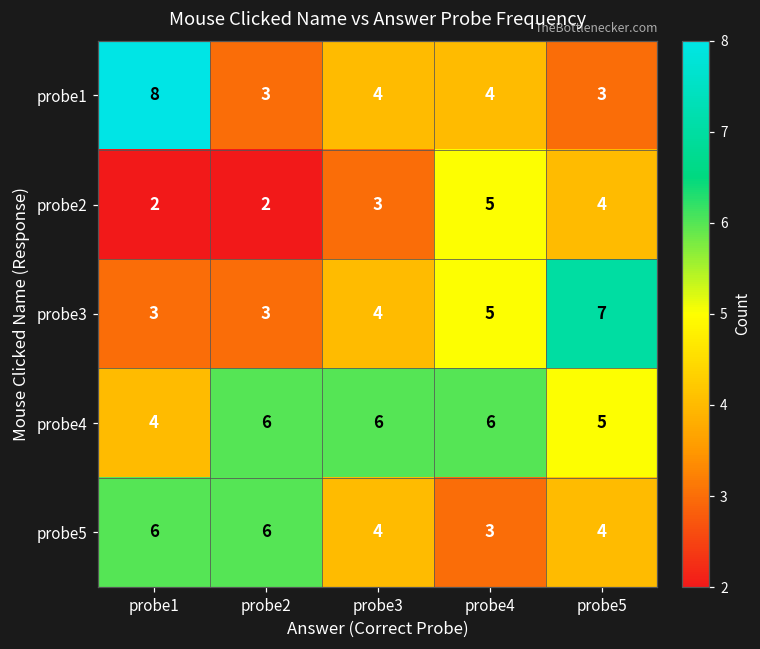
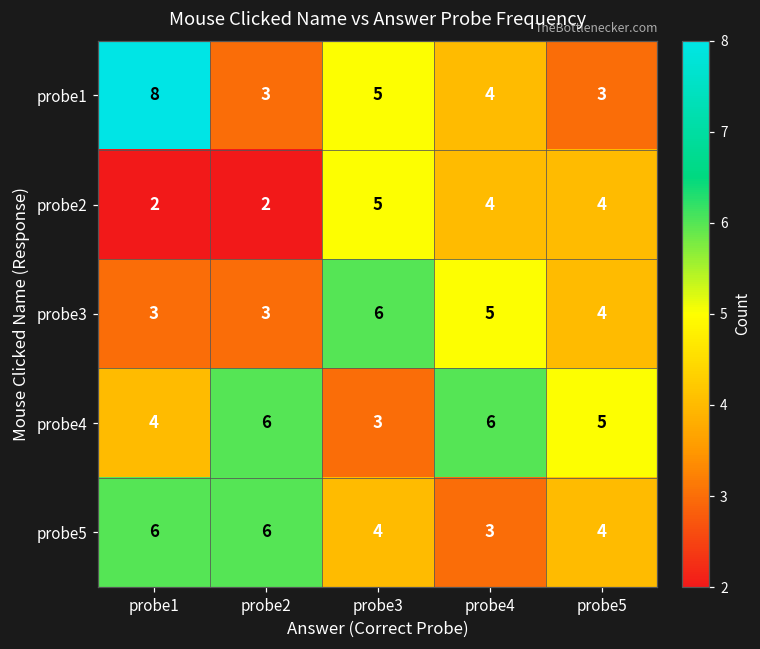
probe1, probe3: 4 -> 5
probe2, probe3: 3 -> 5
probe2, probe4: 5 -> 4
probe3, probe3: 4 -> 6
probe3, probe5: 7 -> 4
probe4, probe3: 6 -> 3
